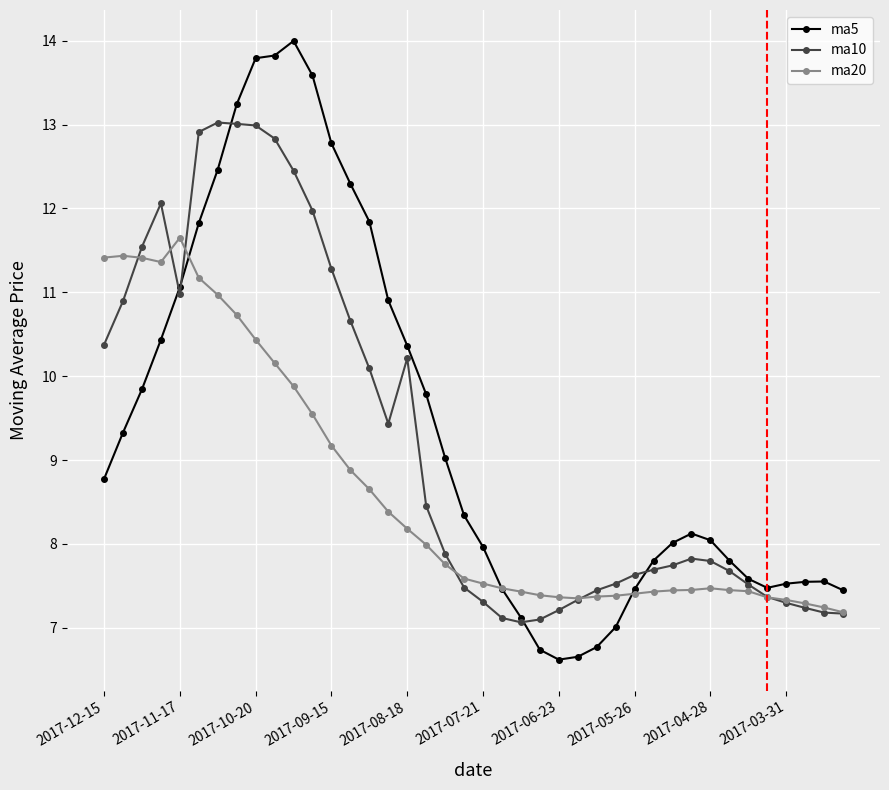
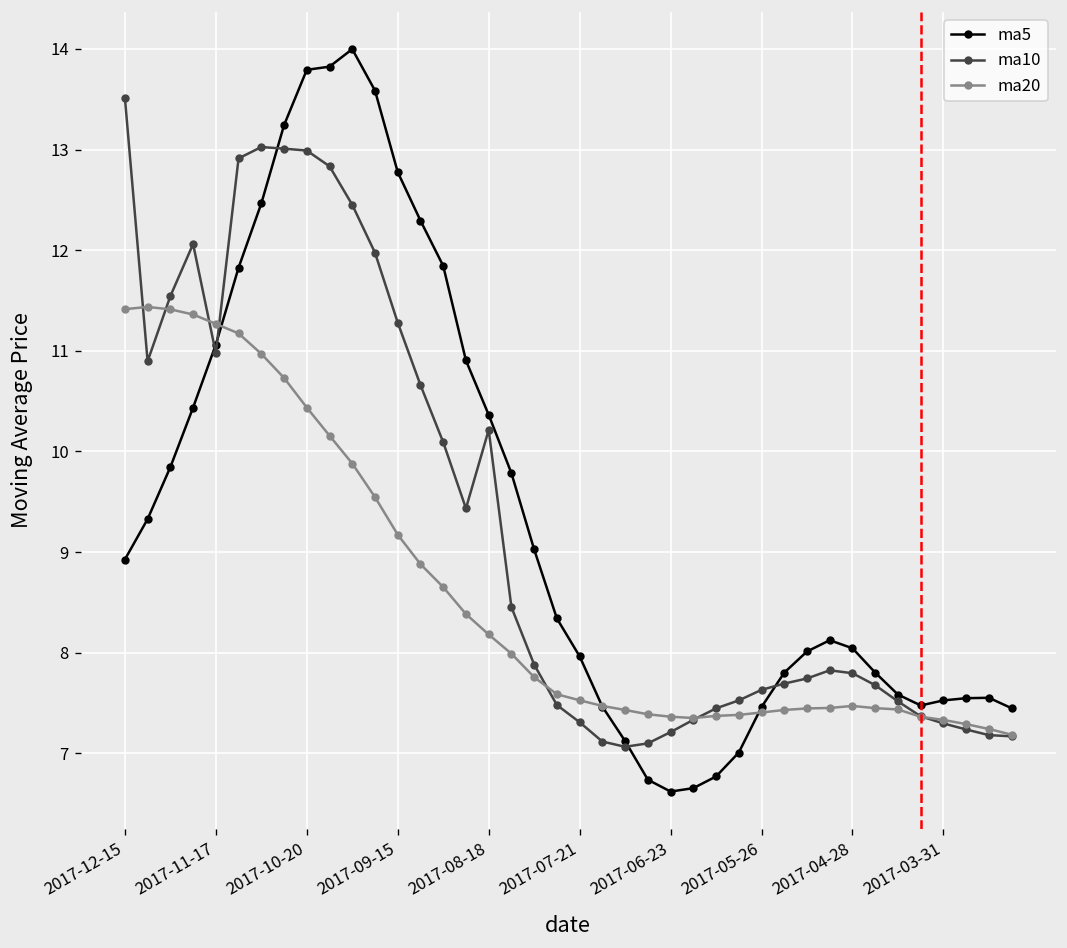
ma5, 2017-12-15: 8.8 -> 8.9
ma10, 2017-12-15: 10.4 -> 13.5
ma20, 2017-11-17: 11.7 -> 11.3
